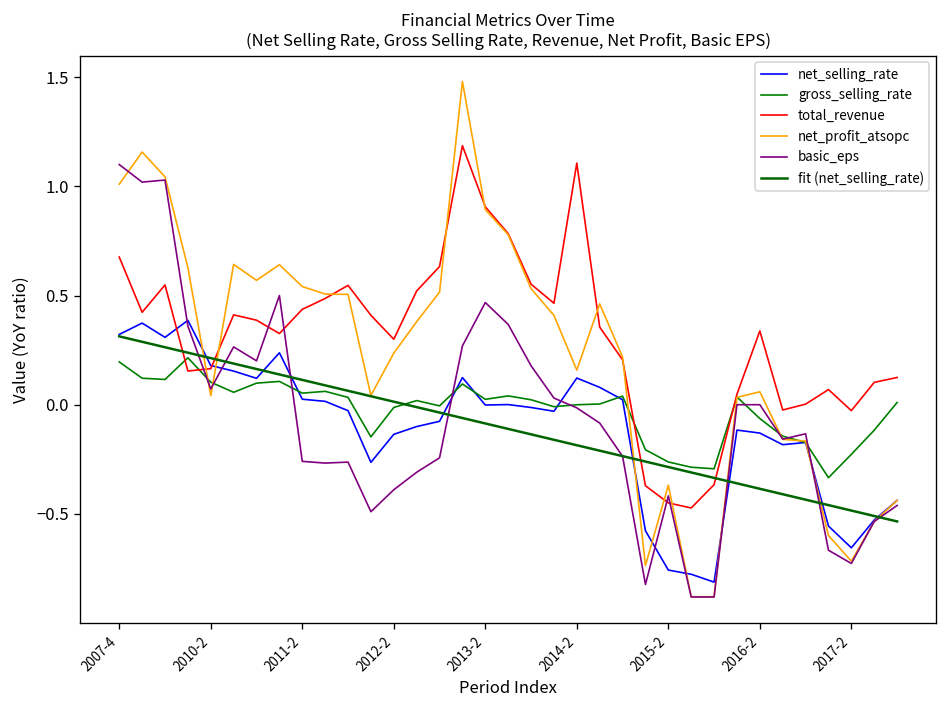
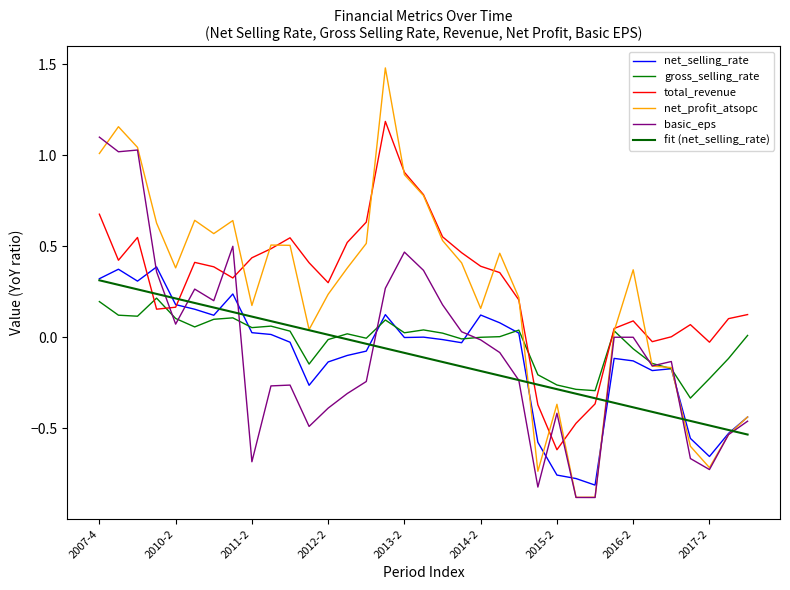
net_profit_atsopc, 2010-2: 0.04 -> 0.38
net_profit_atsopc, 2011-2: 0.54 -> 0.17
basic_eps, 2011-2: -0.26 -> -0.68
total_revenue, 2014-2: 1.11 -> 0.39
total_revenue, 2015-2: -0.45 -> -0.62
total_revenue, 2016-2: 0.34 -> 0.09
net_profit_atsopc, 2016-2: 0.06 -> 0.37
